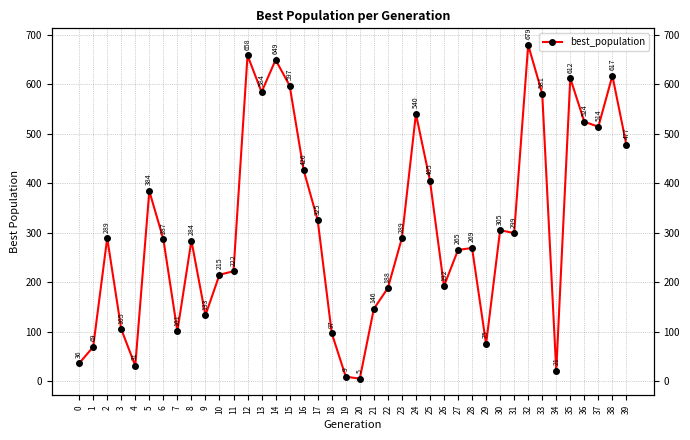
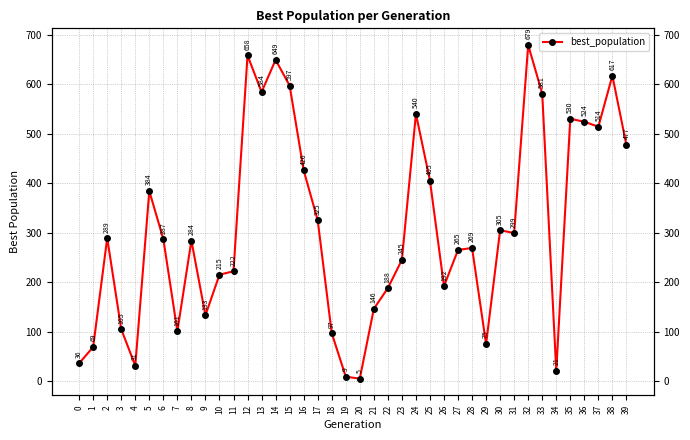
23: 289 -> 245
35: 612 -> 530
